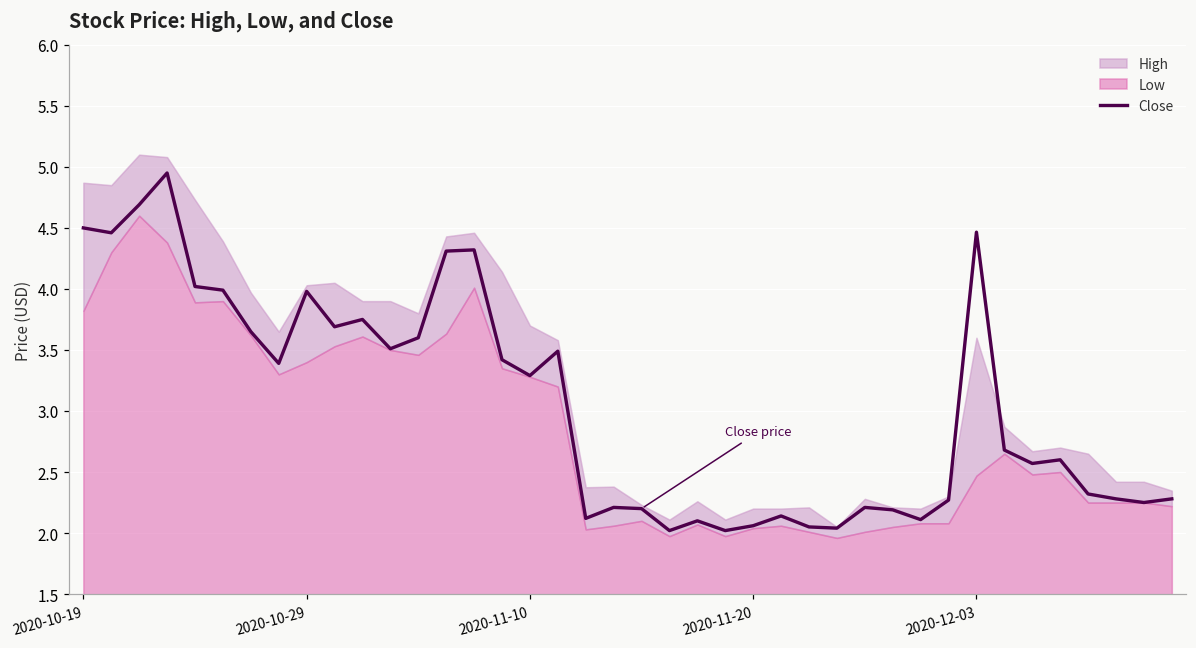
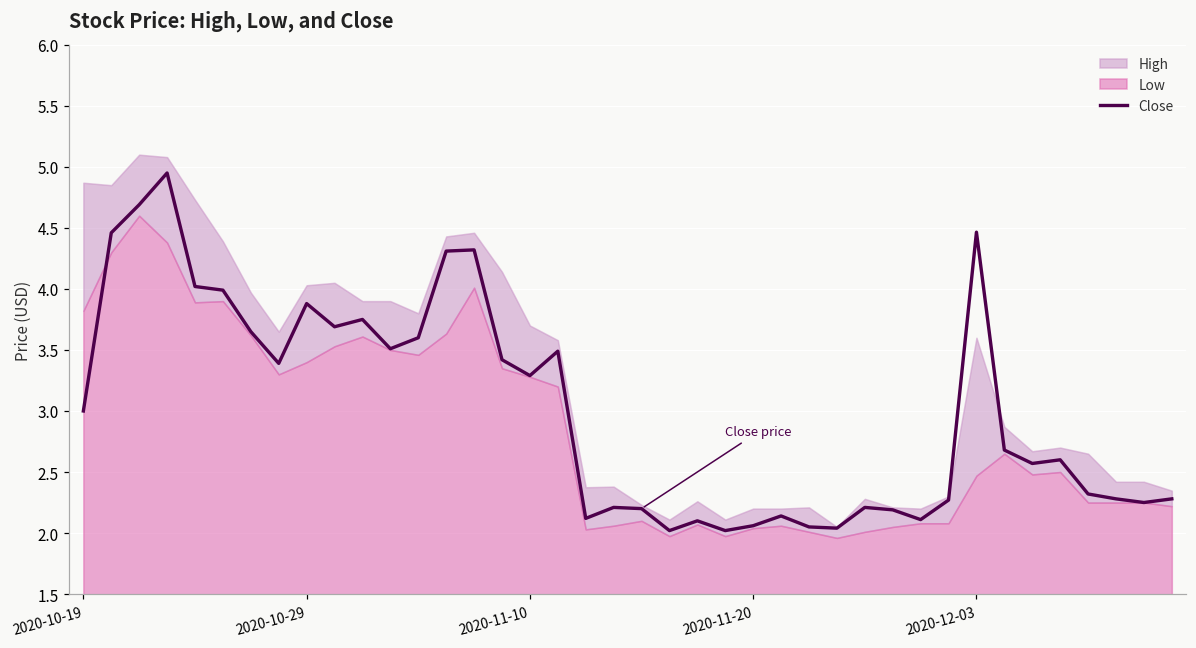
Close, 2020-10-19: 4.5 -> 3.0
Close, 2020-10-29: 3.98 -> 3.88
